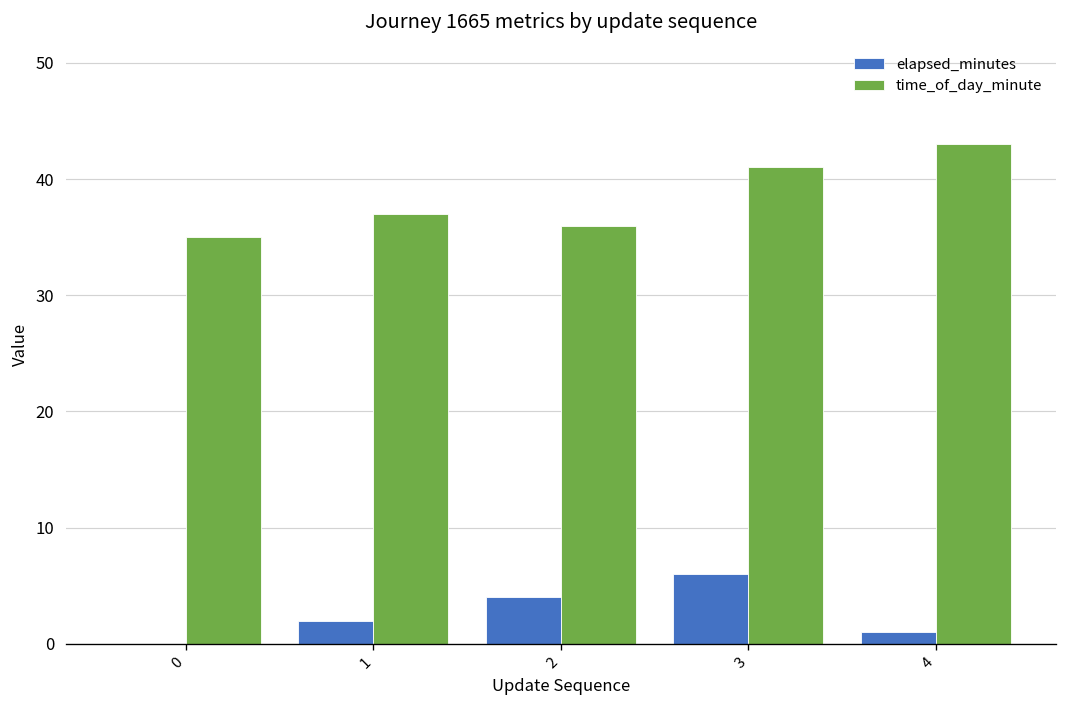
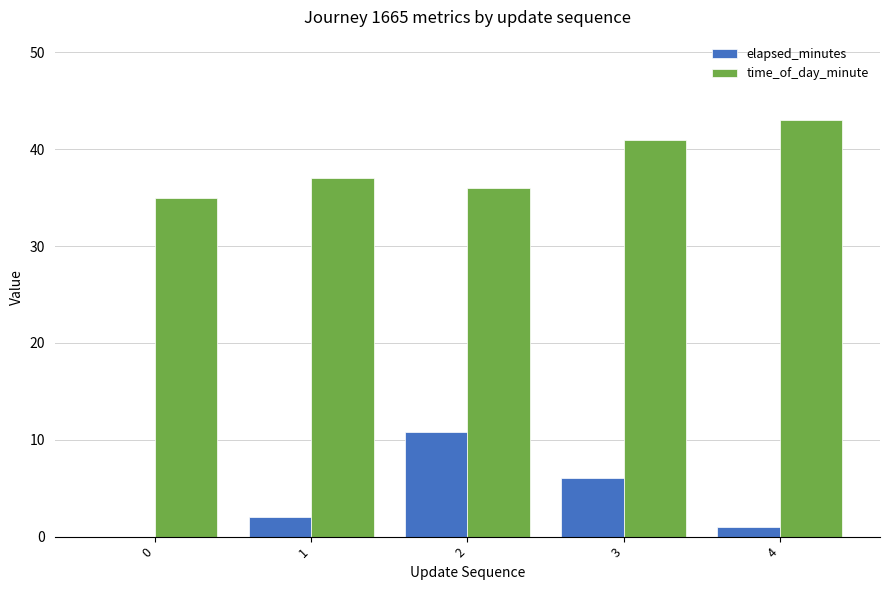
elapsed_minutes, 2: 4 -> 11
